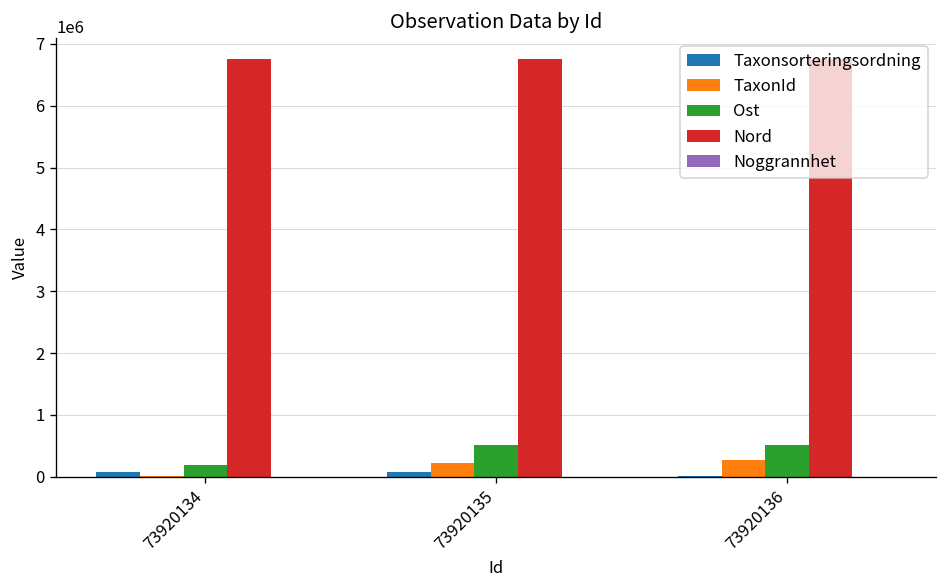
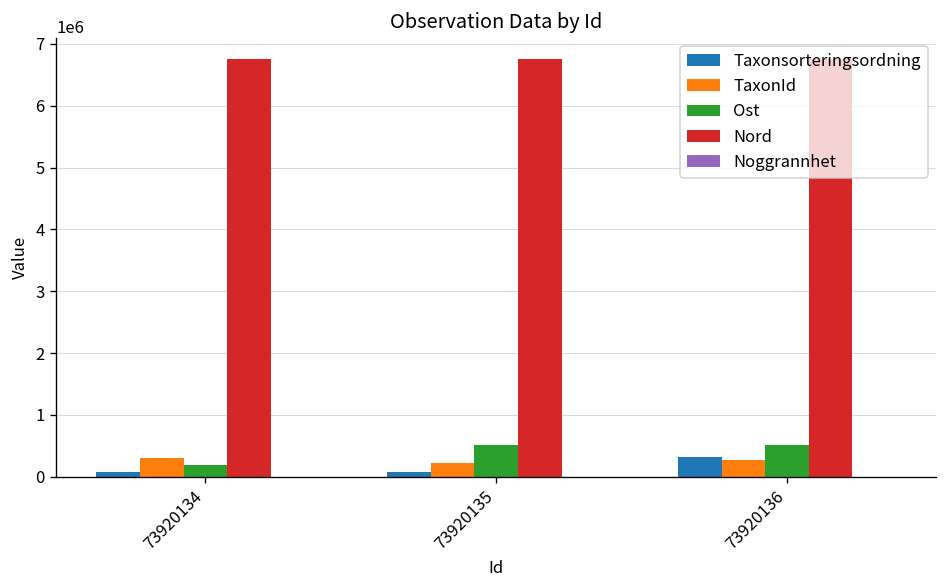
TaxonId, 73920134: 0 -> 300000
Taxonsorteringsordning, 73920136: 0 -> 300000
